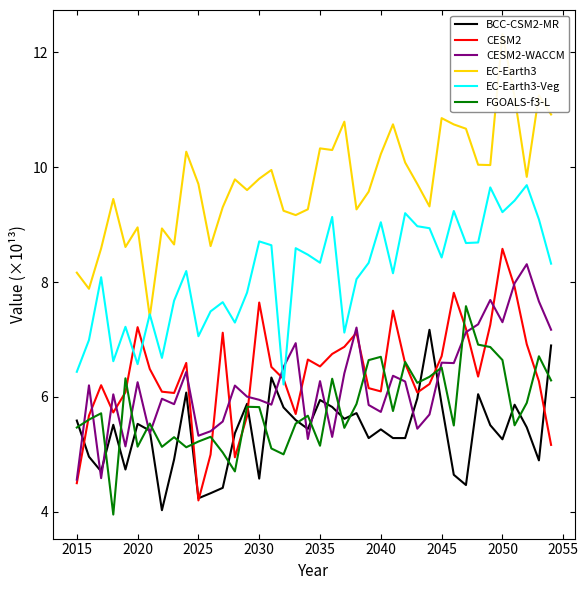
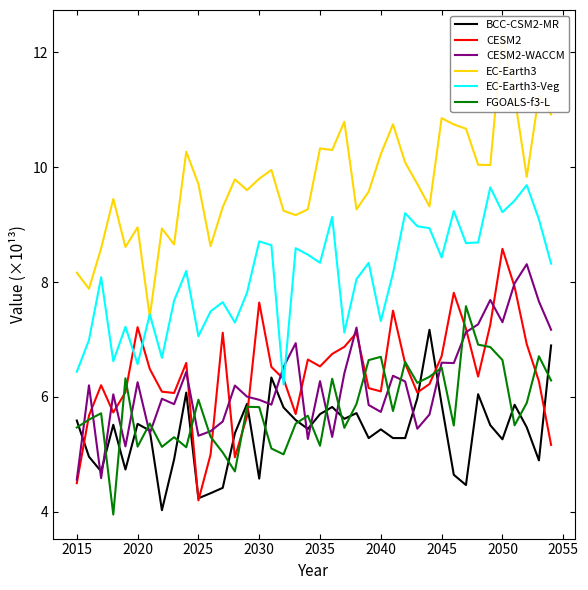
FGOALS-f3-L, 2025: 5.2 -> 6.0
BCC-CSM2-MR, 2035: 5.9 -> 5.7
EC-Earth3-Veg, 2040: 9.0 -> 7.3
